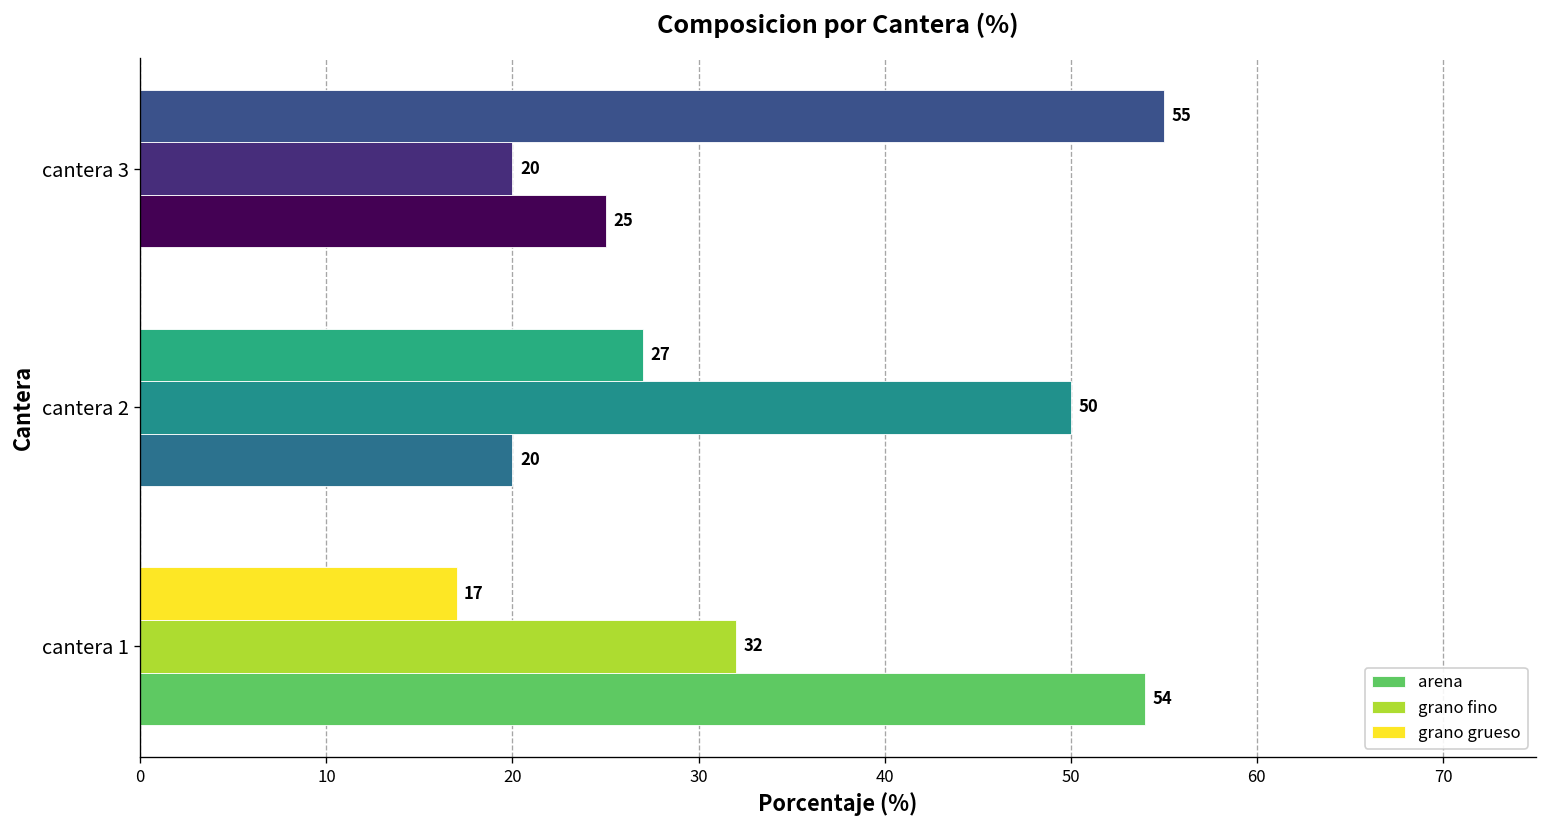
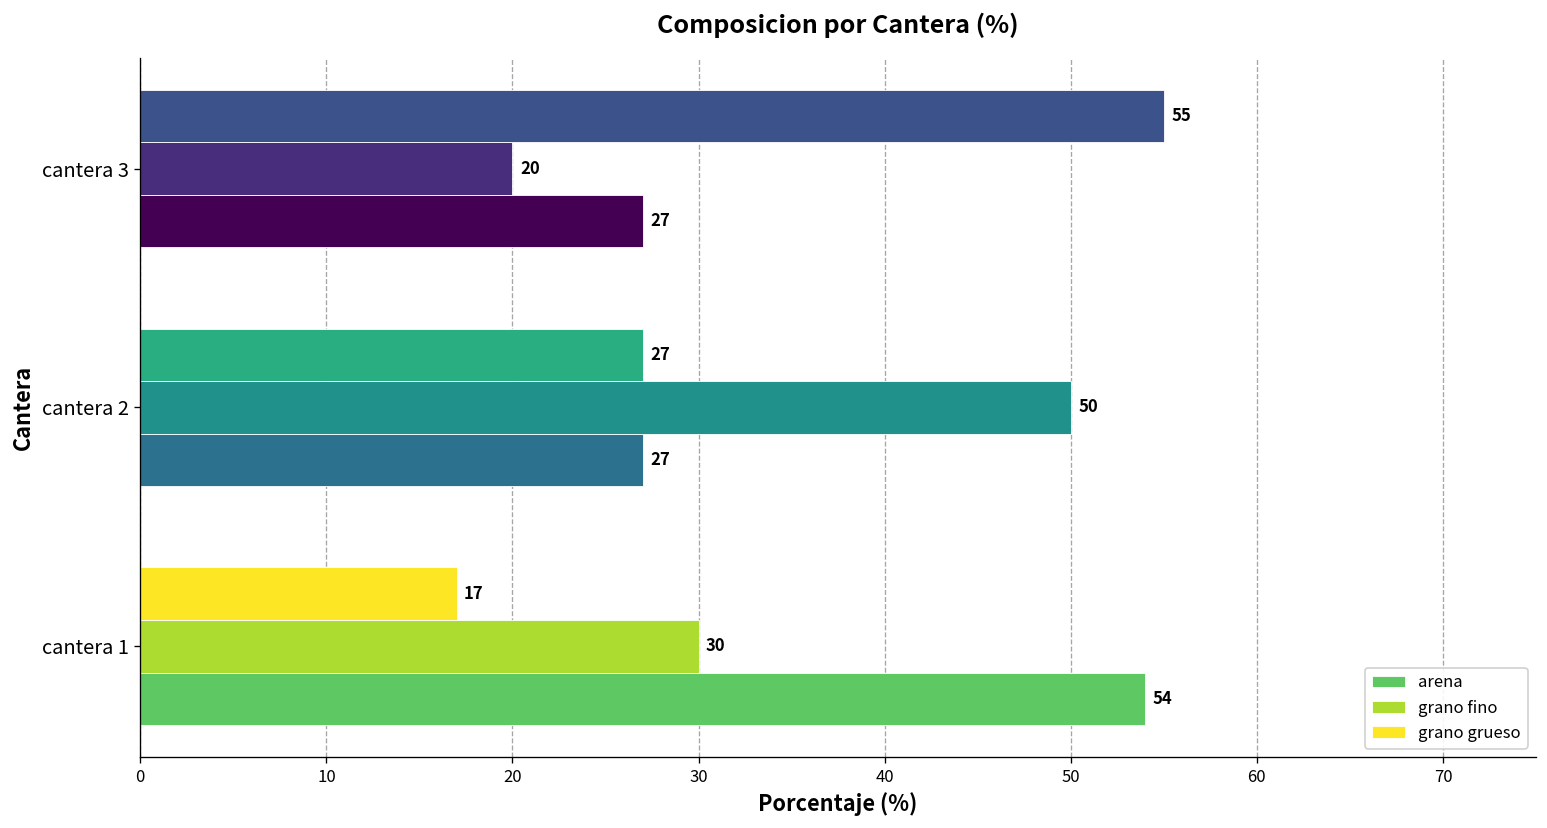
arena, cantera 3: 25 -> 27
arena, cantera 2: 20 -> 27
grano fino, cantera 1: 32 -> 30
